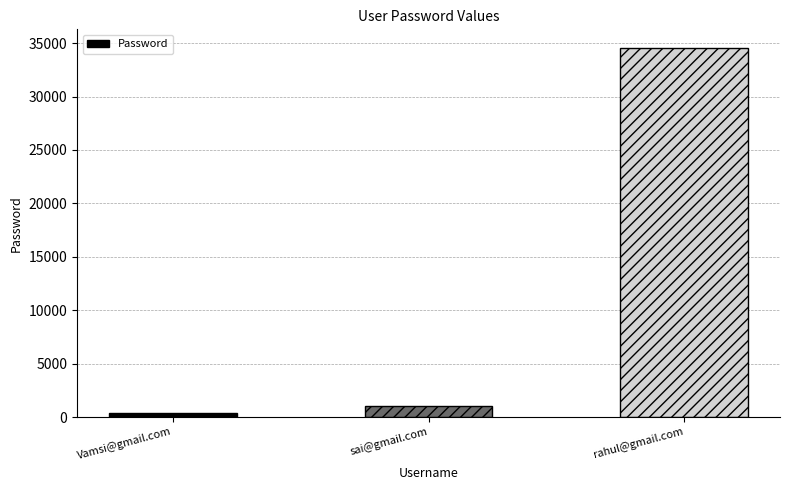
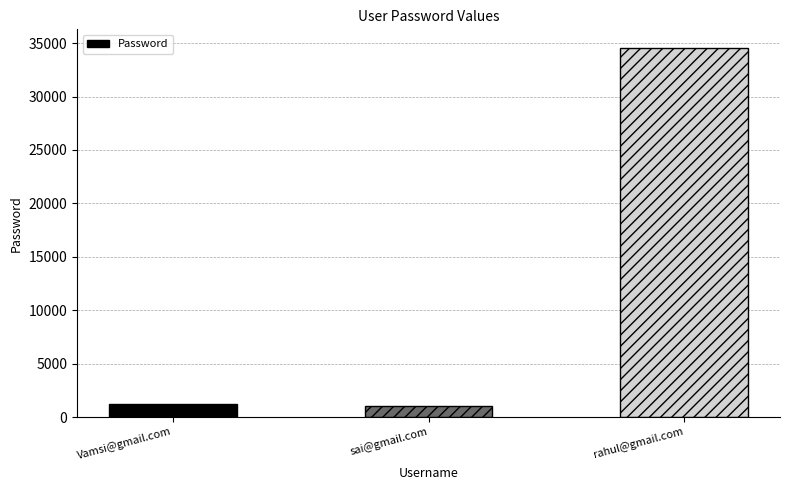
Vamsi@gmail.com: 400 -> 1200
